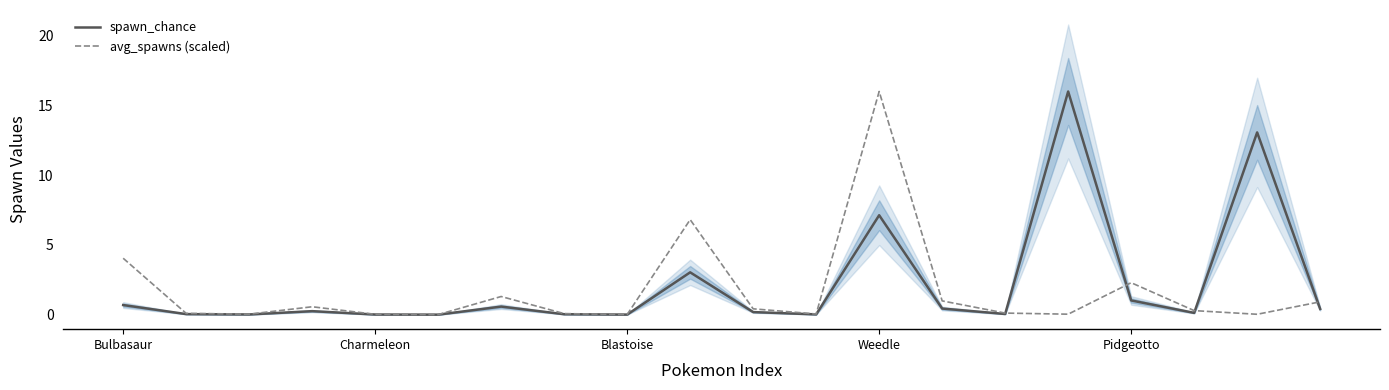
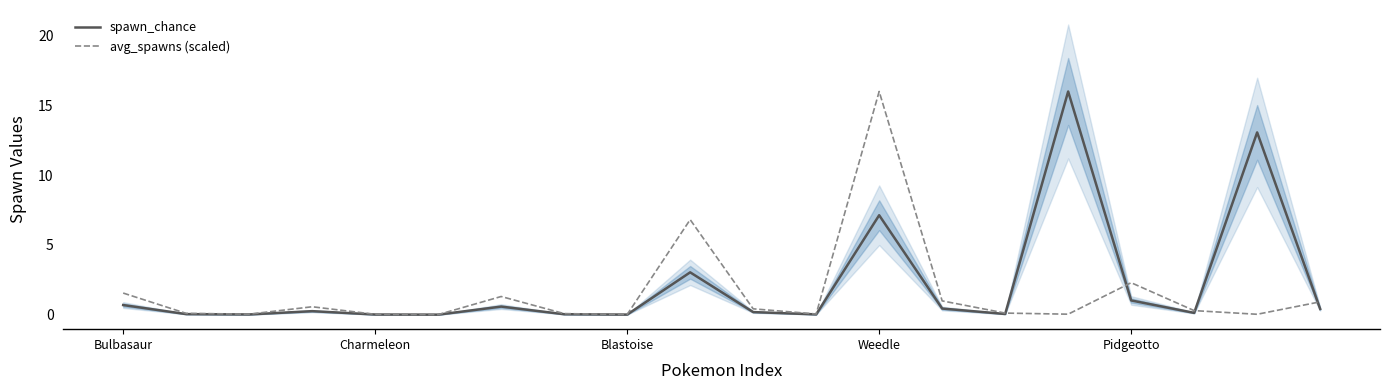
avg_spawns (scaled), Bulbasaur: 4.0 -> 1.5
